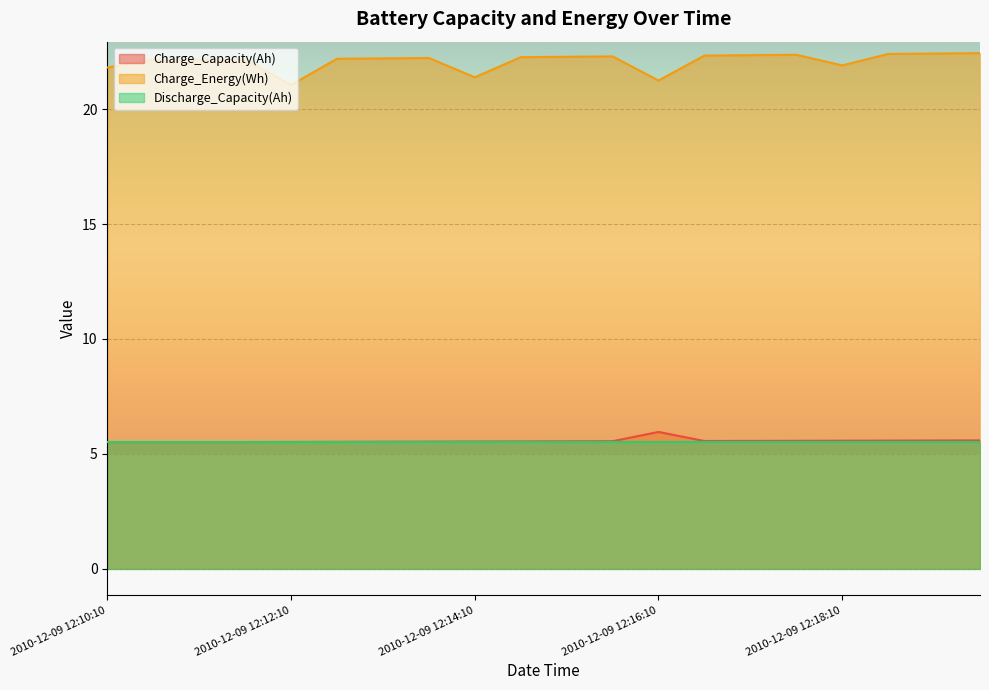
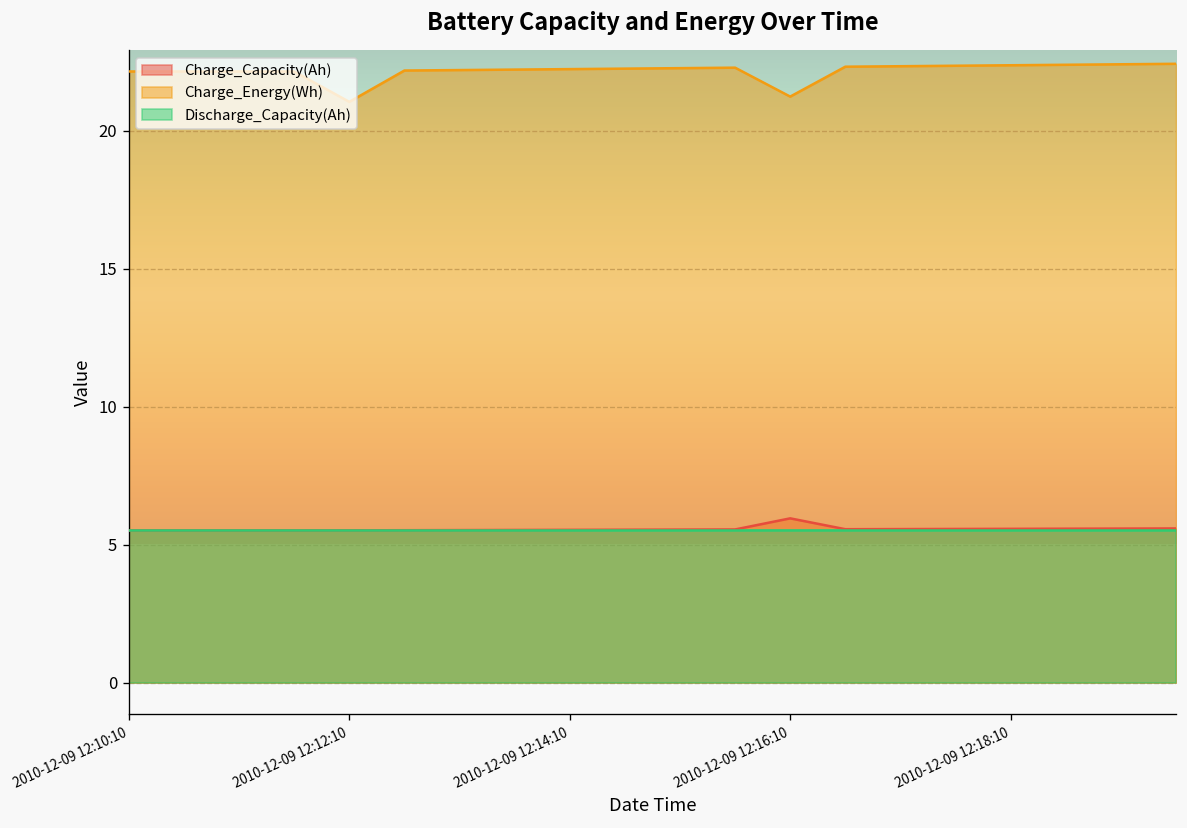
Charge_Energy(Wh), 2010-12-09 12:10:10: 21.8 -> 22.2
Charge_Energy(Wh), 2010-12-09 12:14:10: 21.4 -> 22.2
Charge_Energy(Wh), 2010-12-09 12:18:10: 21.9 -> 22.4
